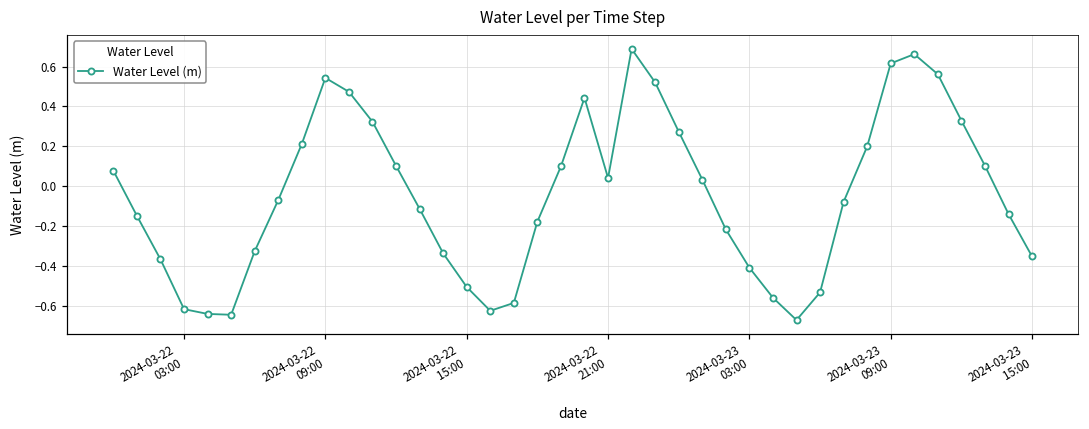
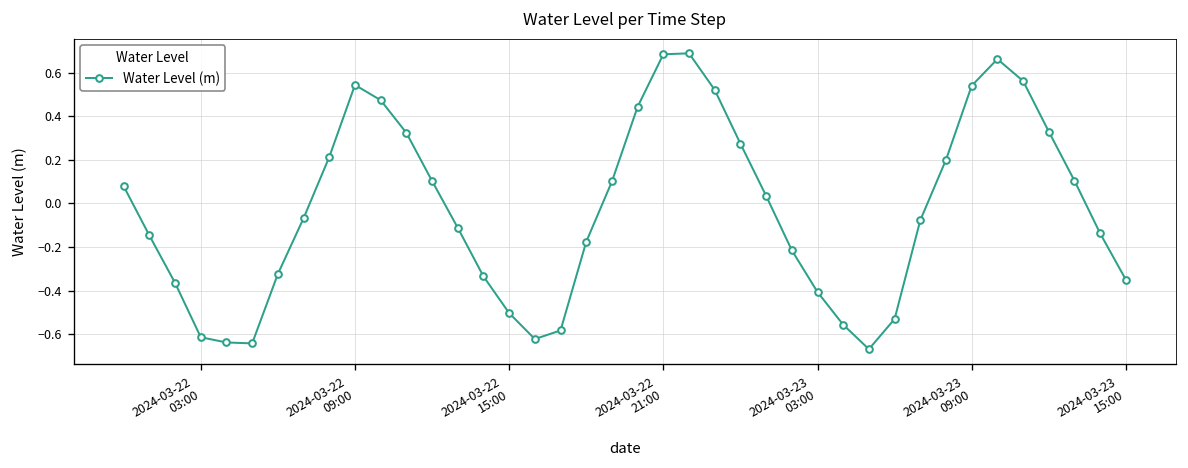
2024-03-22 21:00: 0.04 -> 0.68
2024-03-23 09:00: 0.62 -> 0.54
